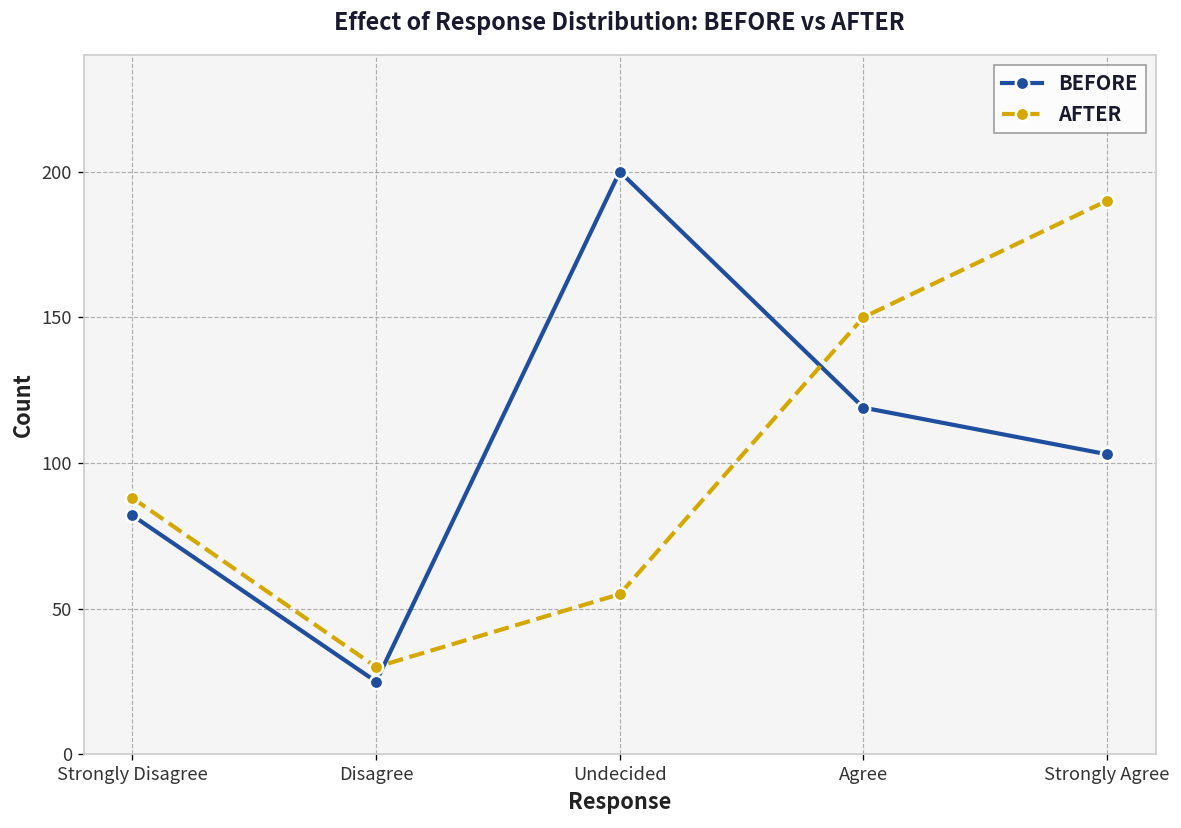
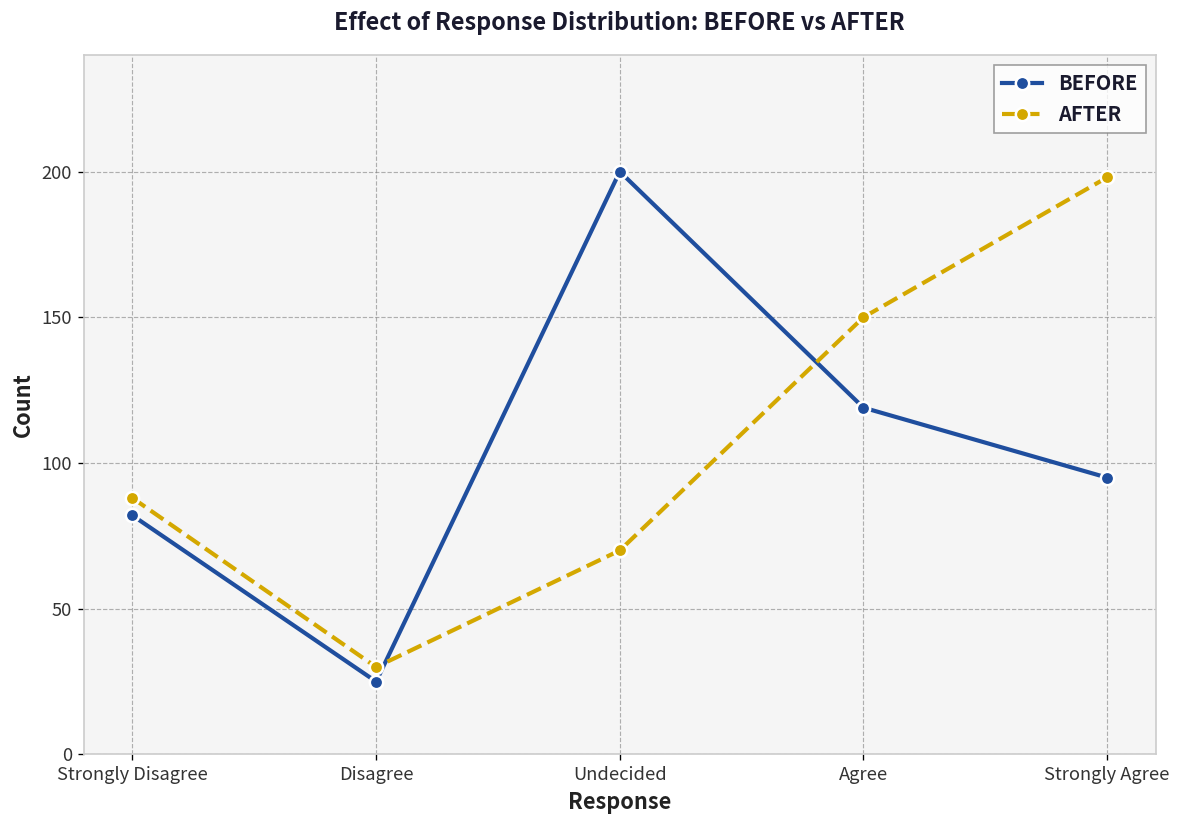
AFTER, Undecided: 55 -> 70
BEFORE, Strongly Agree: 103 -> 95
AFTER, Strongly Agree: 190 -> 198
